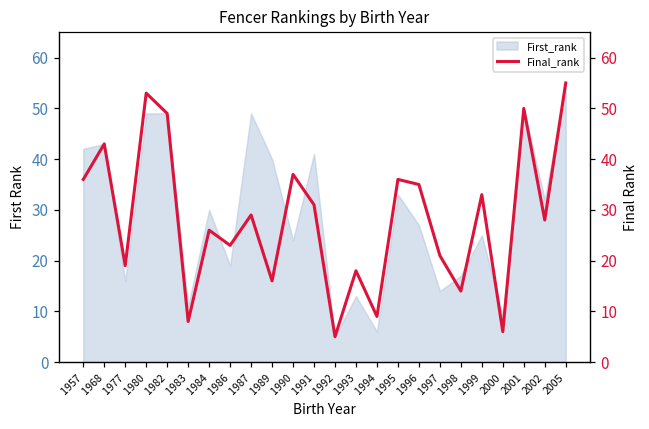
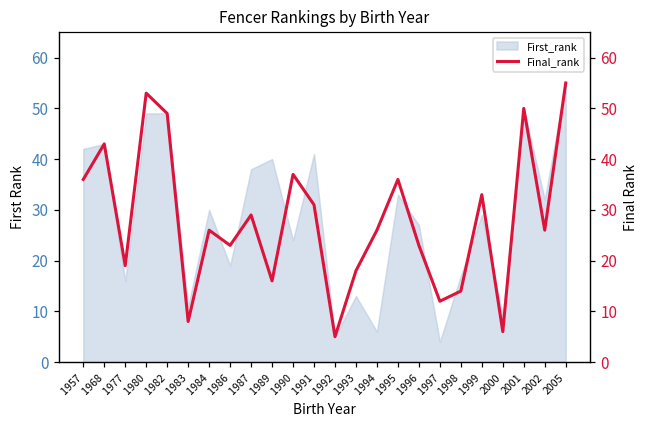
First_rank, 1987: 49 -> 38
First_rank, 1997: 14 -> 4
First_rank, 1999: 25 -> 29
Final_rank, 1994: 9 -> 26
Final_rank, 1996: 35 -> 23
Final_rank, 1997: 21 -> 12
Final_rank, 2002: 28 -> 26
